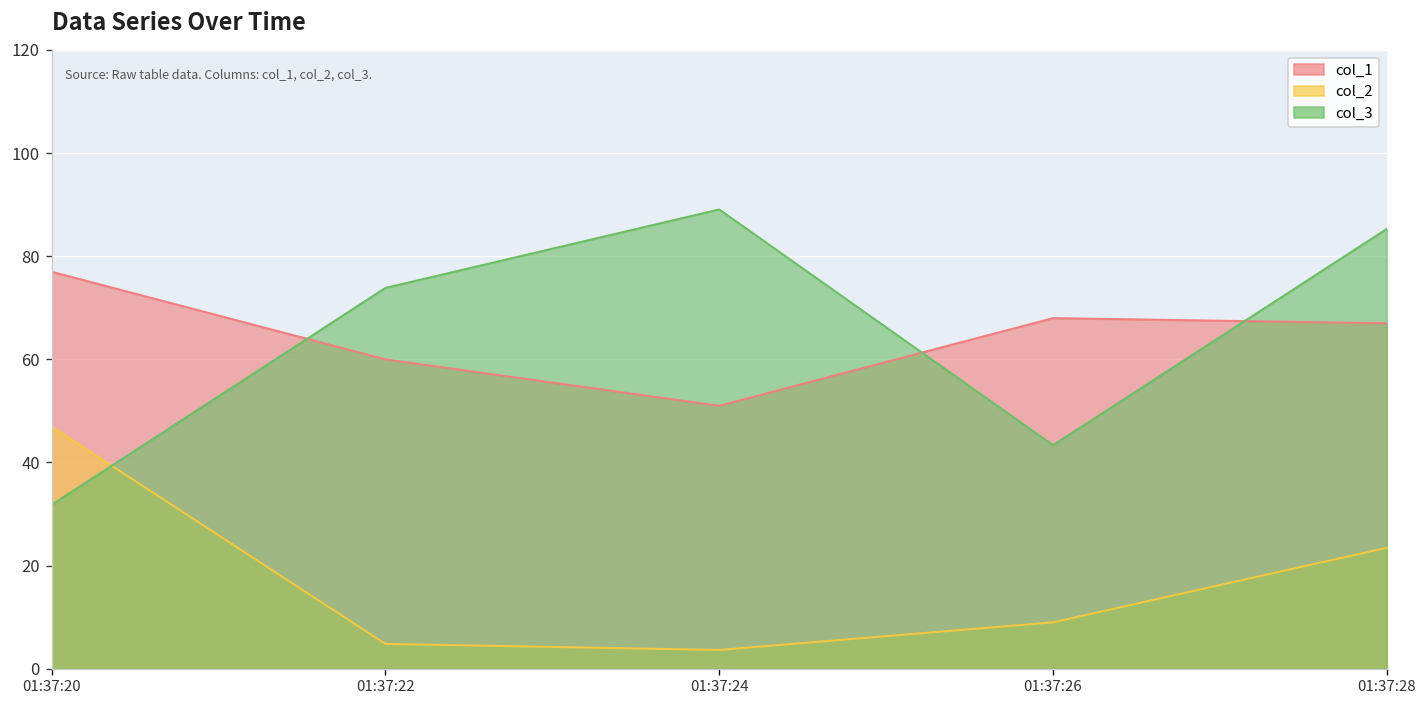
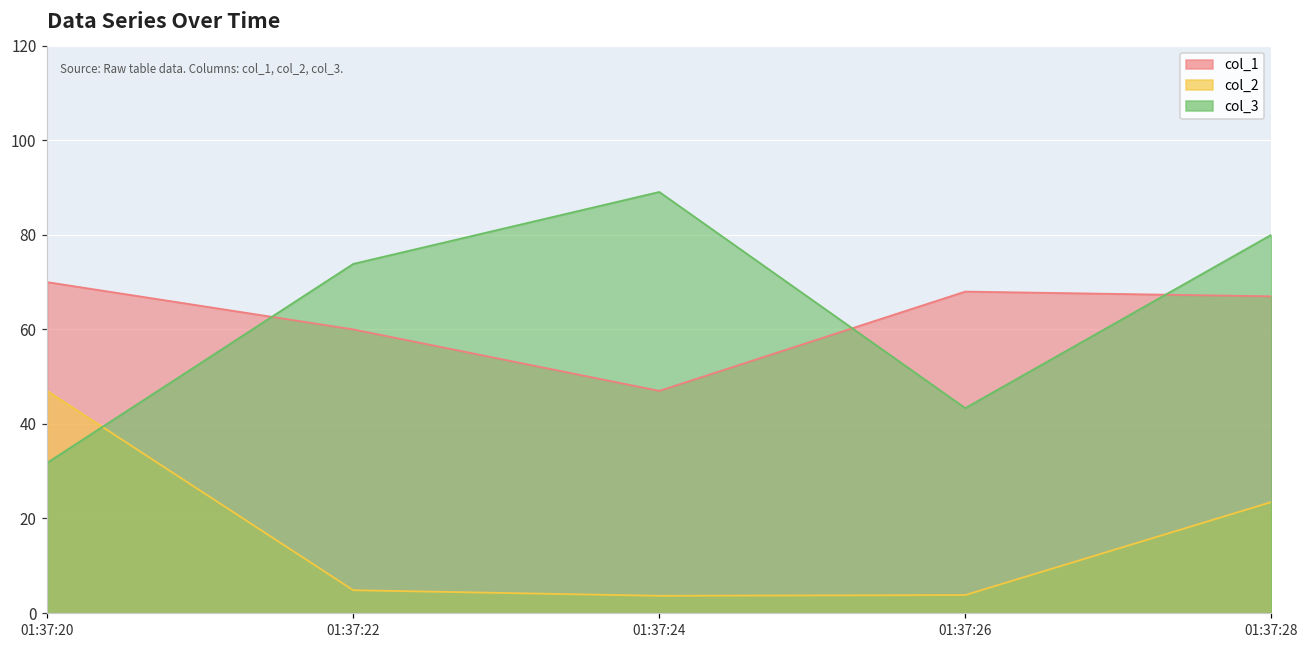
col_1, 01:37:20: 77 -> 70
col_1, 01:37:24: 51 -> 47
col_2, 01:37:26: 9 -> 4
col_3, 01:37:28: 85 -> 80
